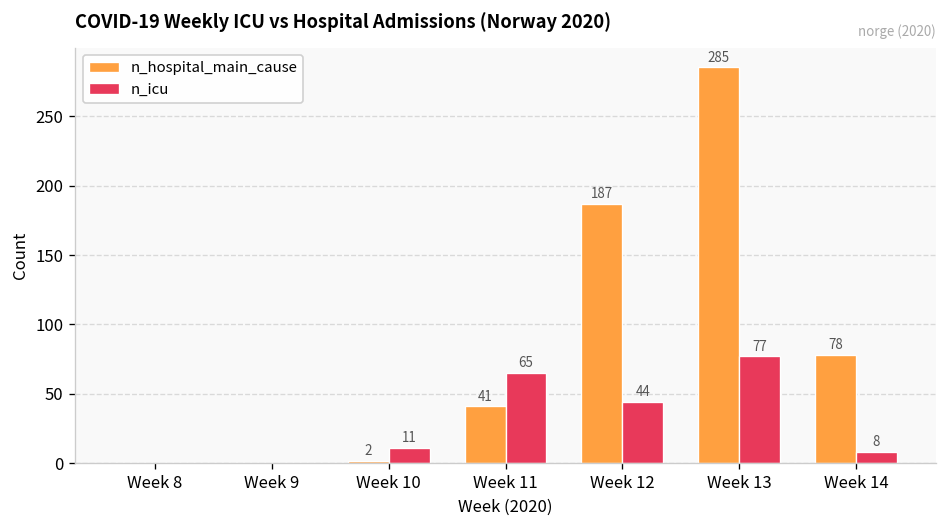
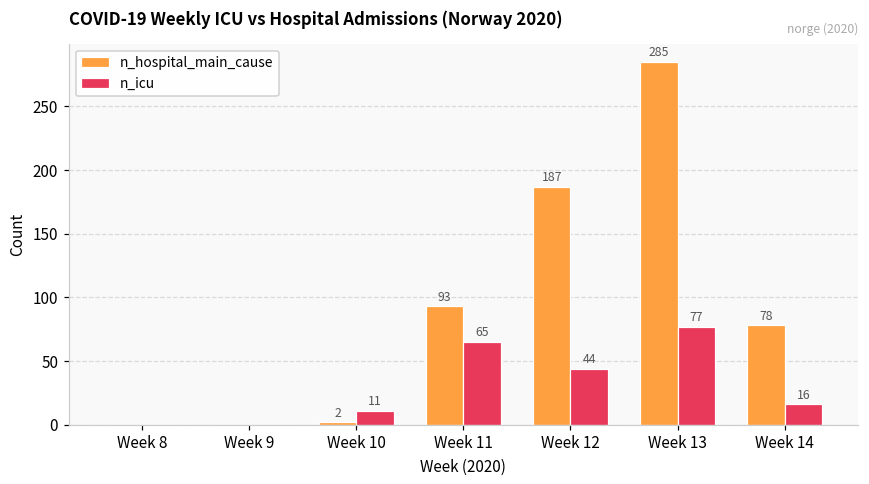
n_hospital_main_cause, Week 11: 41 -> 93
n_icu, Week 14: 8 -> 16
